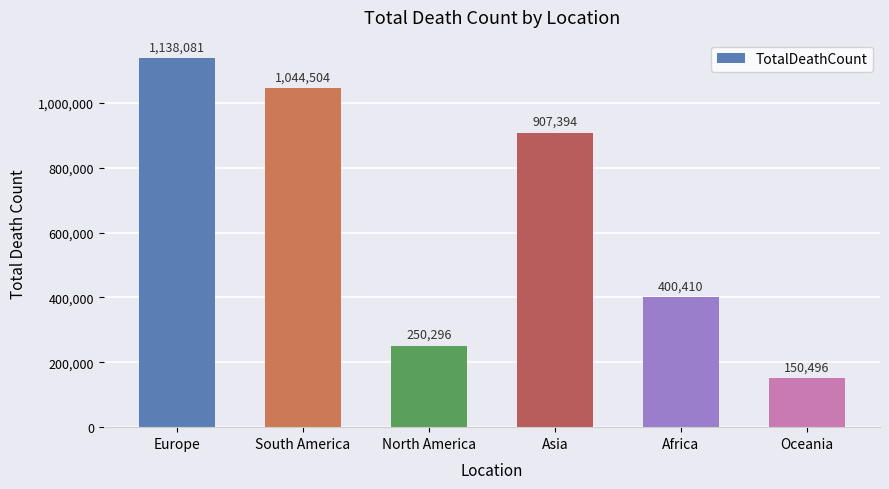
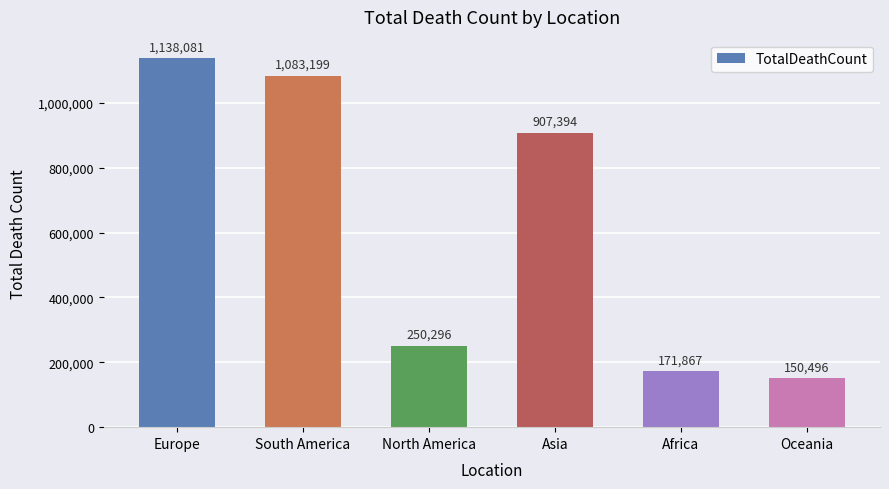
South America: 1,044,504 -> 1,083,199
Africa: 400,410 -> 171,867
